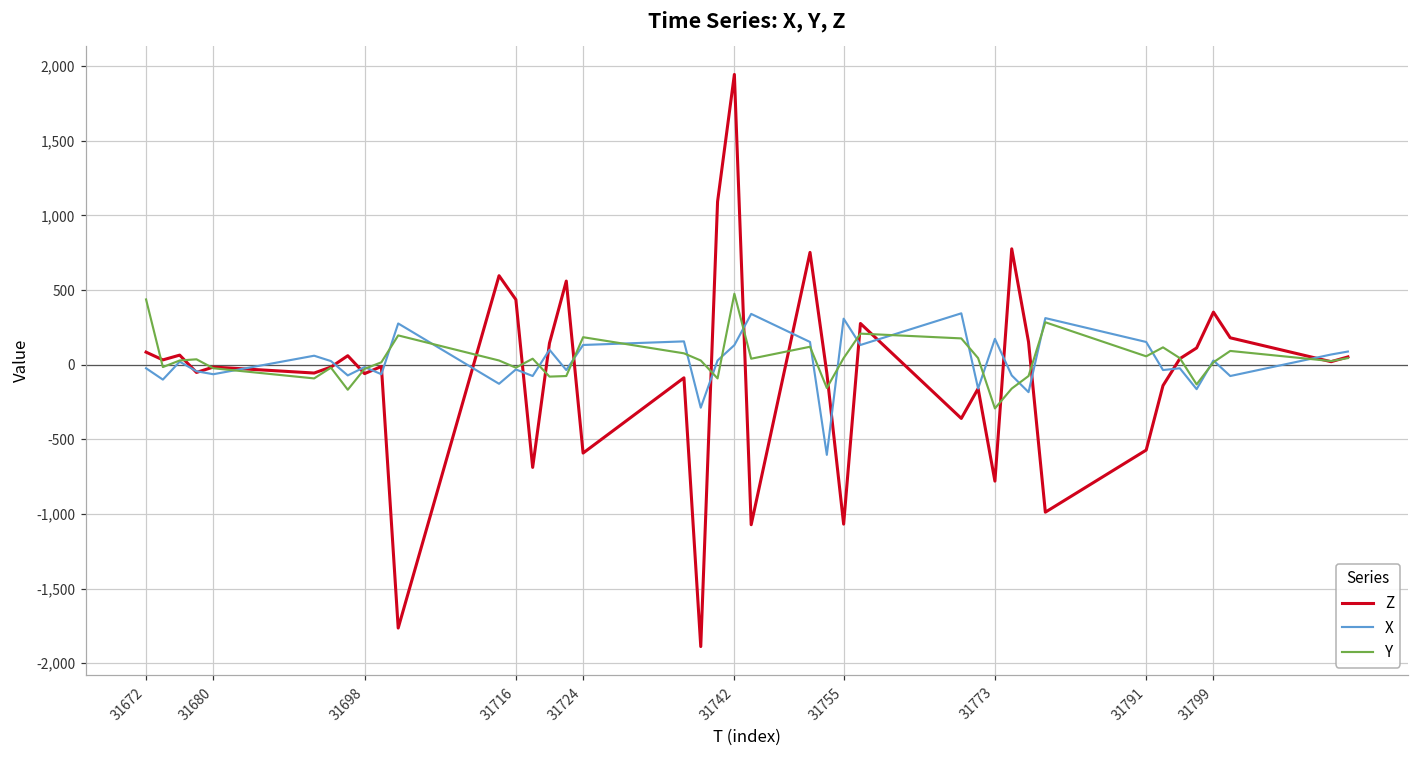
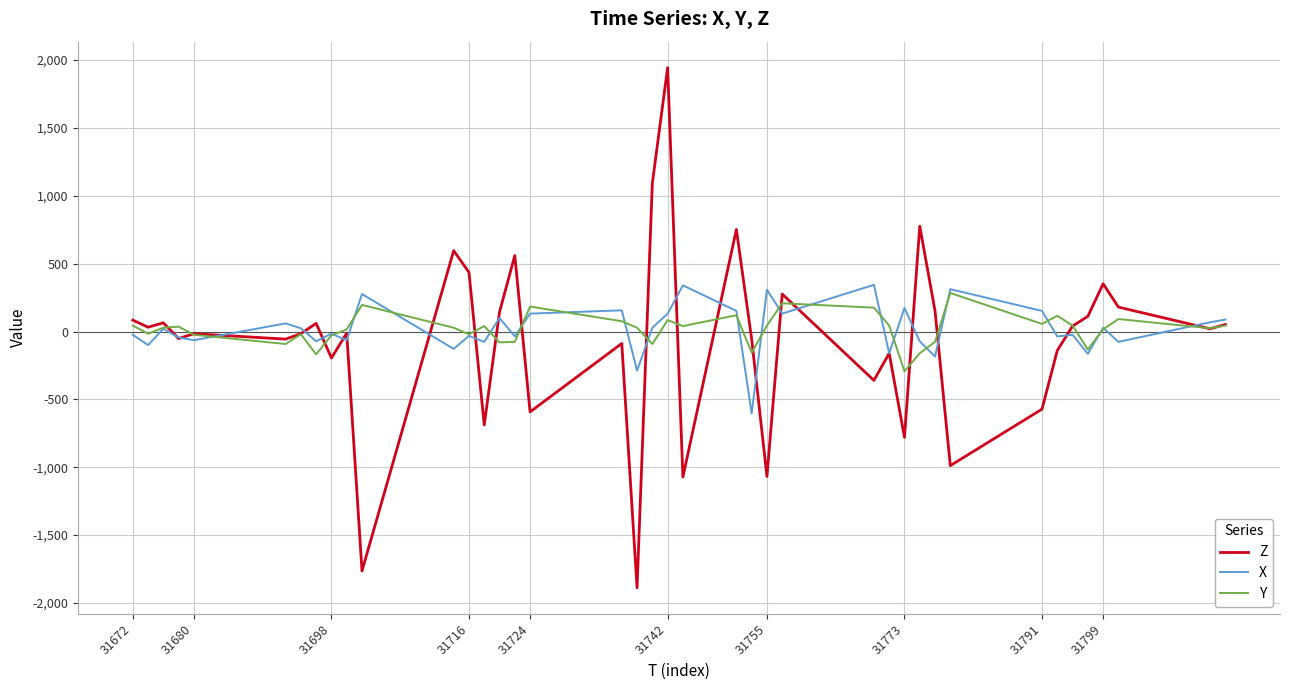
Y, 31672: 440 -> 40
Z, 31698: -60 -> -200
Y, 31742: 480 -> 80
